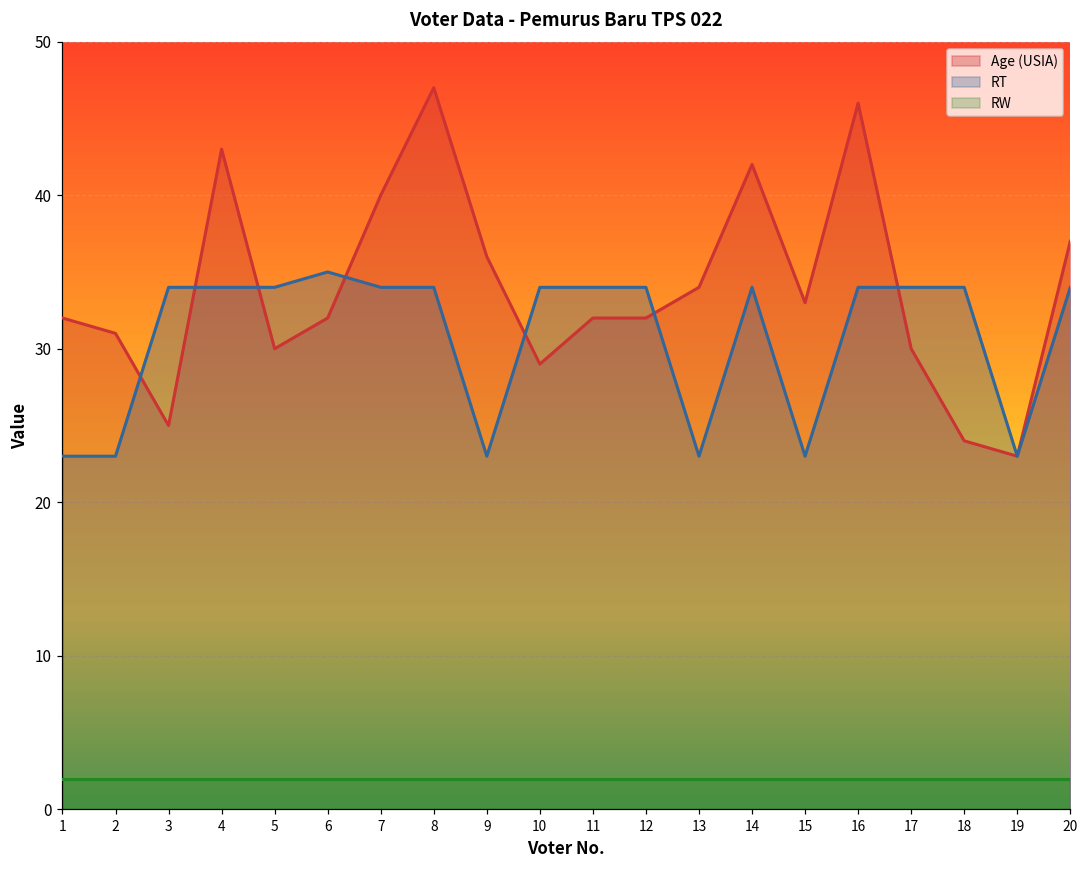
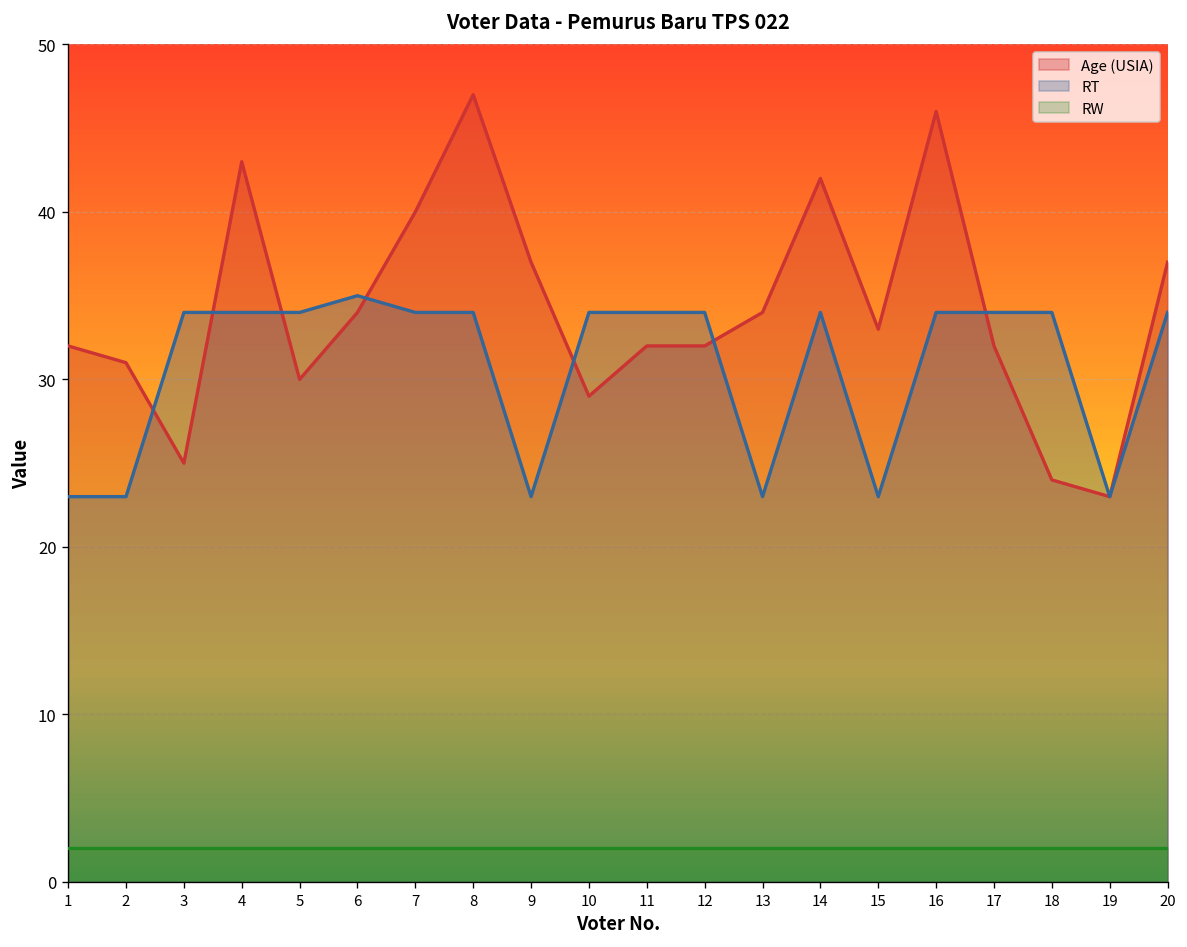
Age (USIA), 6: 32 -> 34
Age (USIA), 9: 36 -> 37
Age (USIA), 17: 30 -> 32
